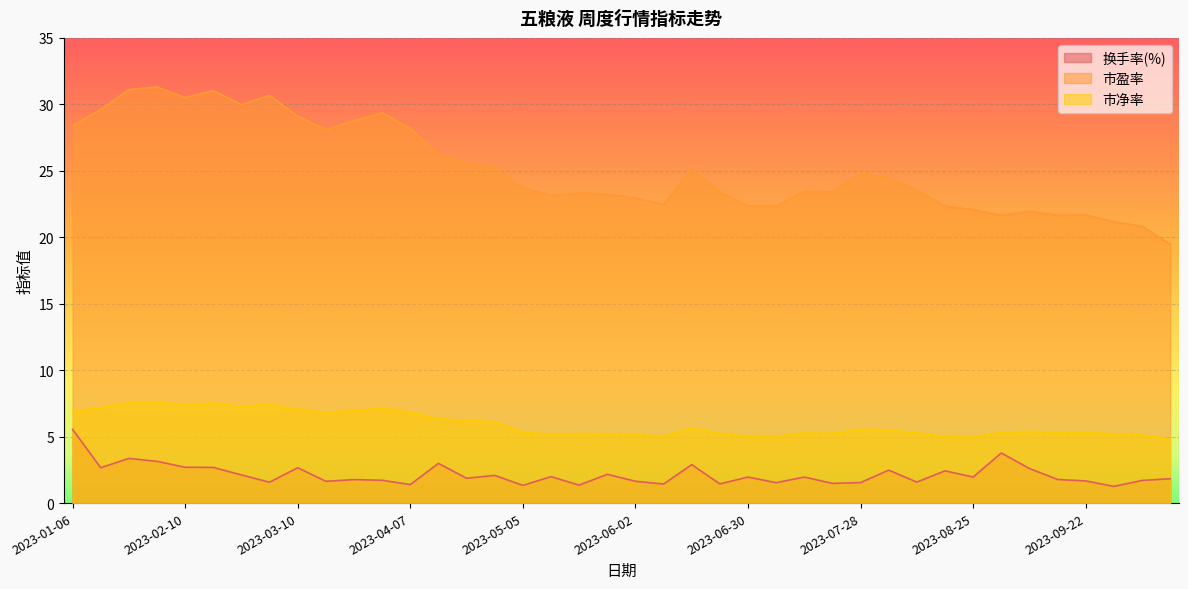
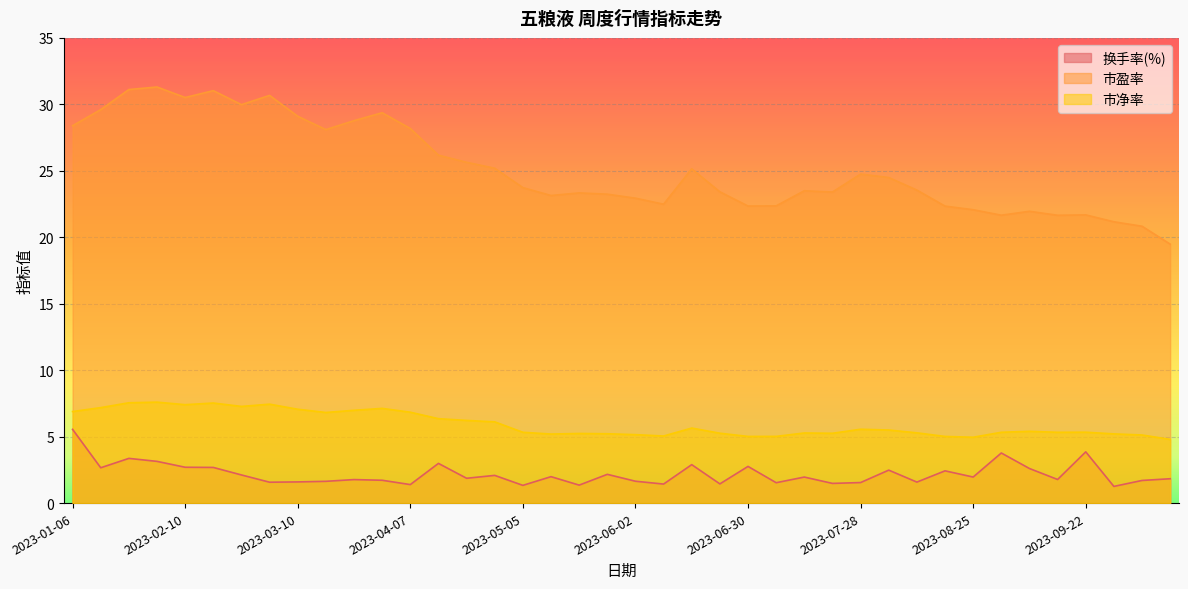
换手率(%), 2023-03-10: 2.7 -> 1.6
换手率(%), 2023-06-30: 2.0 -> 2.8
换手率(%), 2023-09-22: 1.7 -> 3.9
